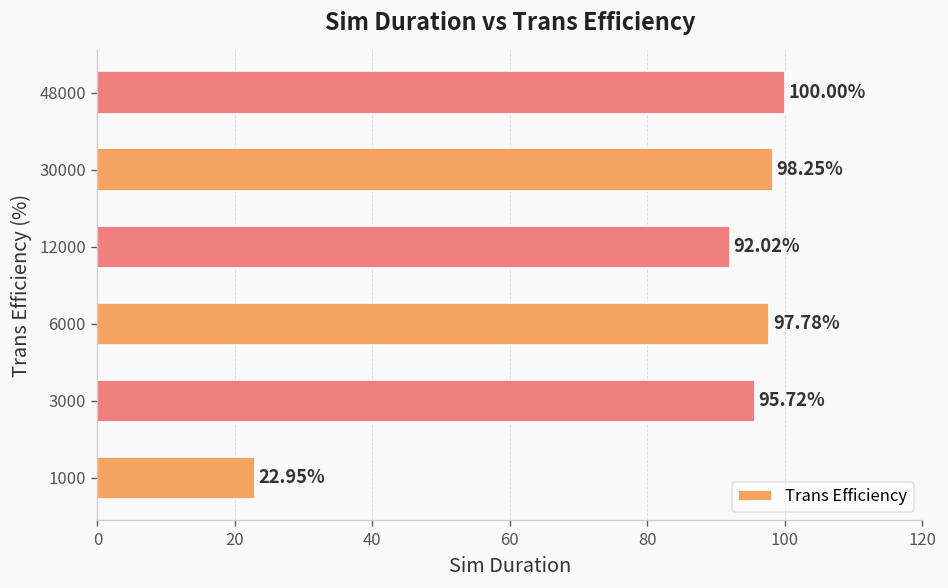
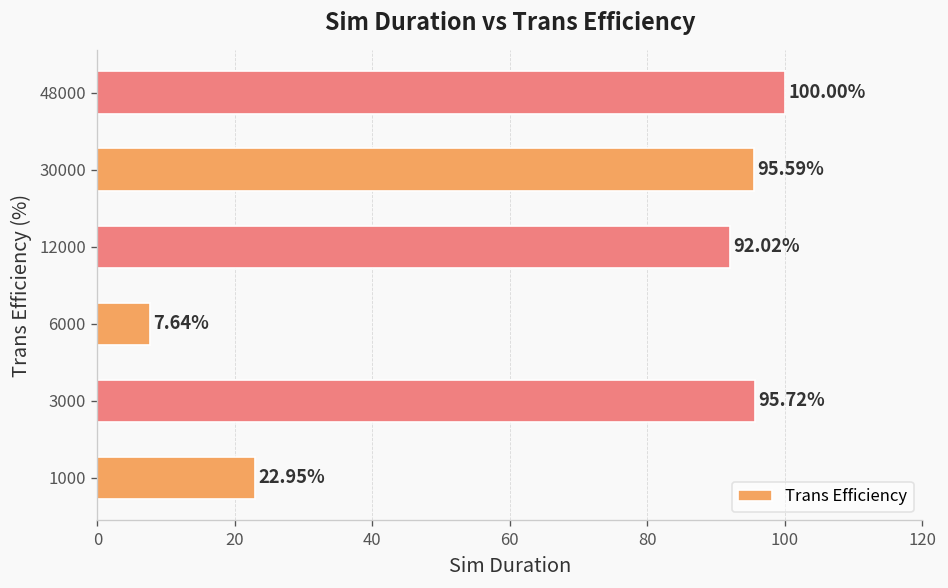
30000: 98.25% -> 95.59%
6000: 97.78% -> 7.64%
